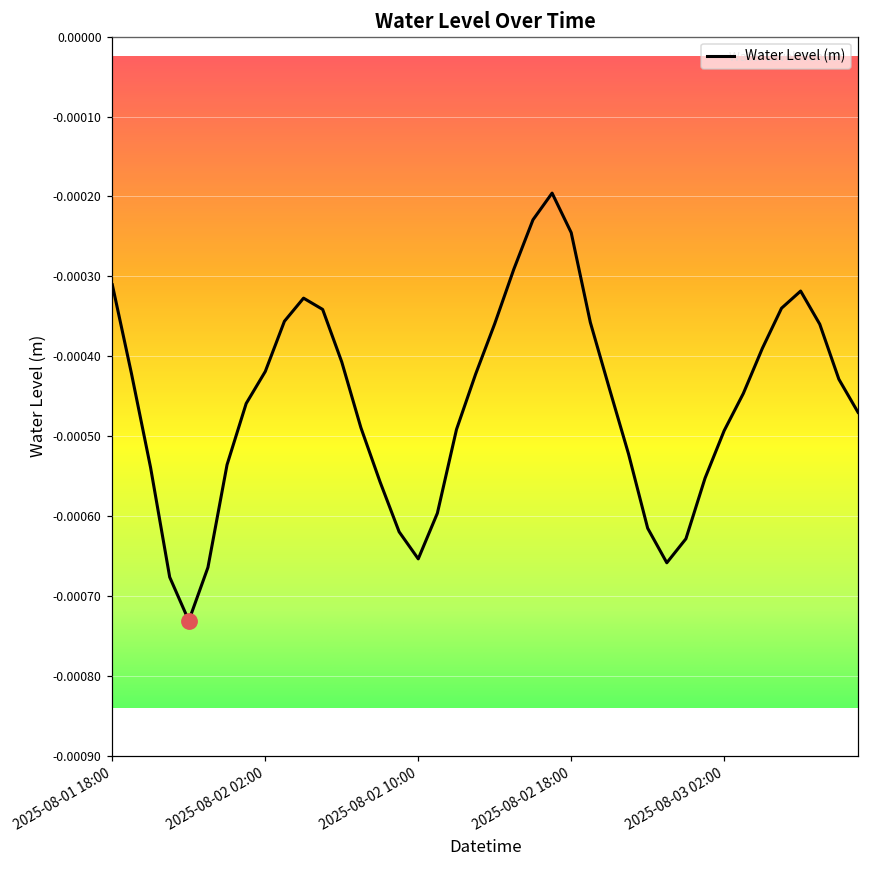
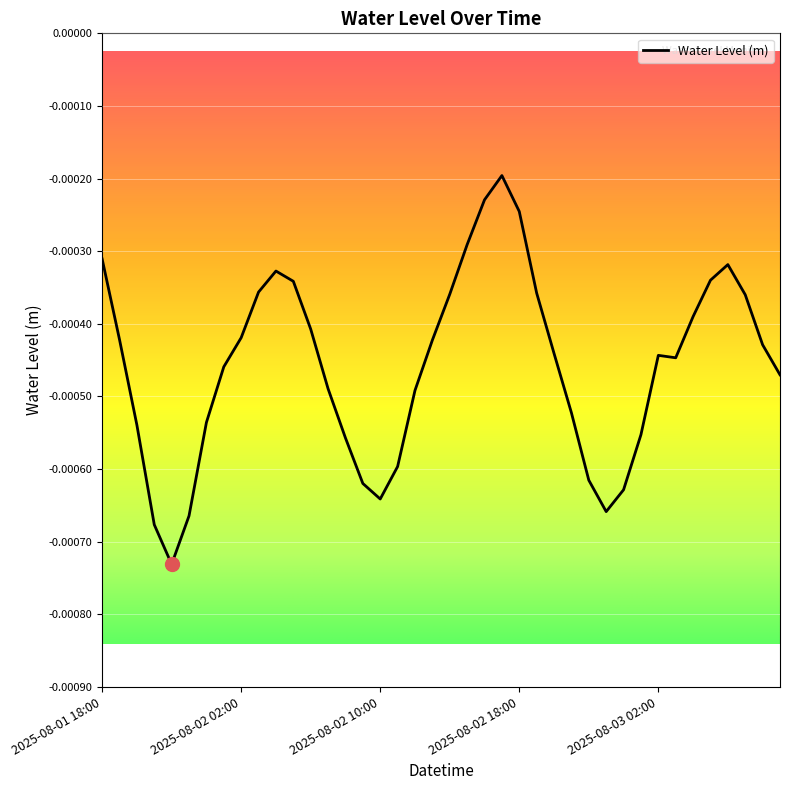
Water Level (m), 2025-08-02 10:00: -0.00065 -> -0.00064
Water Level (m), 2025-08-03 02:00: -0.00049 -> -0.00044
